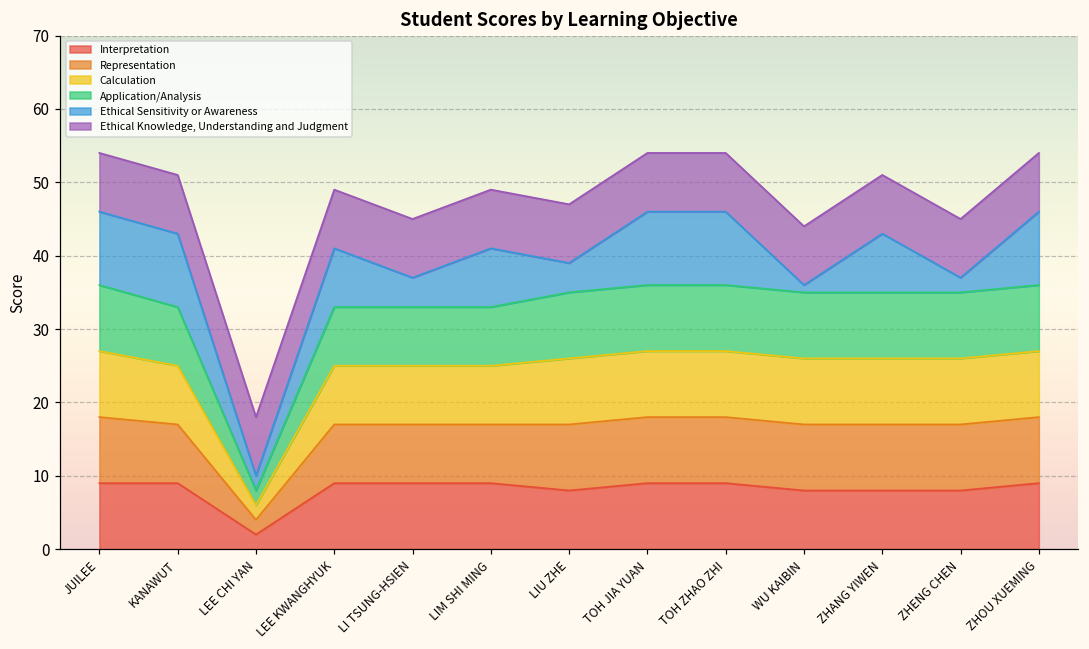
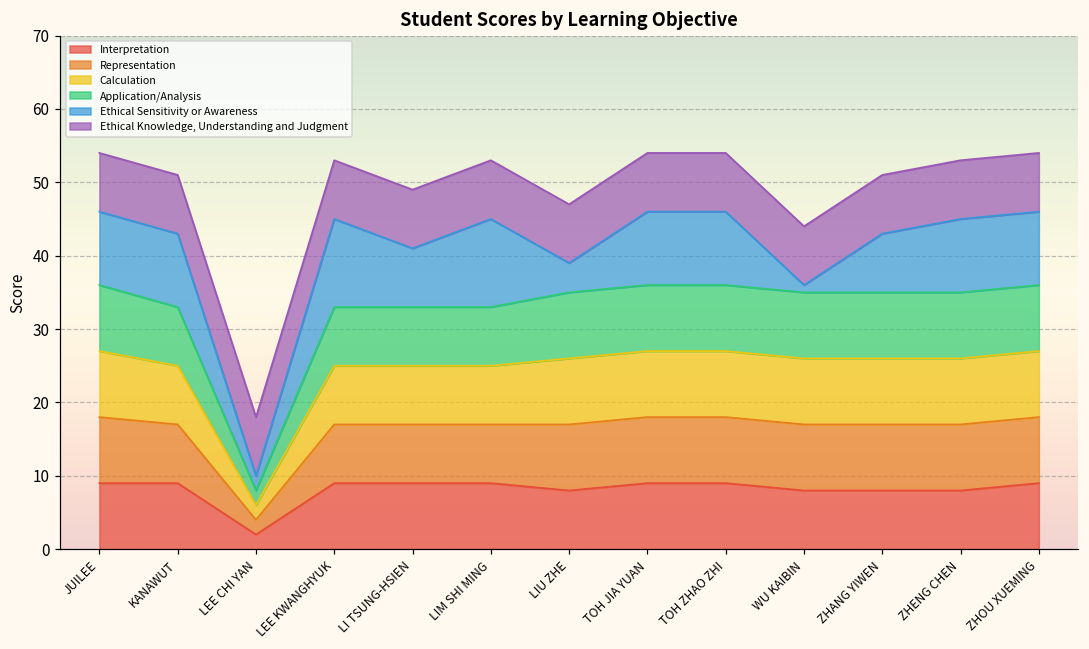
Ethical Sensitivity or Awareness, LEE KWANGHYUK: 8 -> 12
Ethical Sensitivity or Awareness, LI TSUNG-HSIEN: 4 -> 8
Ethical Sensitivity or Awareness, LIM SHI MING: 8 -> 12
Ethical Sensitivity or Awareness, ZHENG CHEN: 2 -> 10
